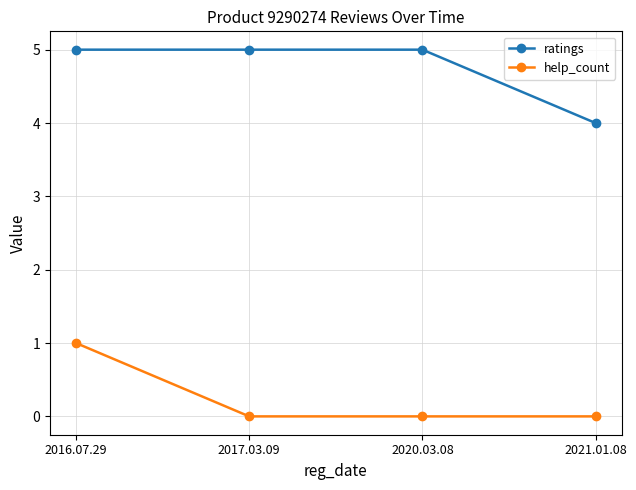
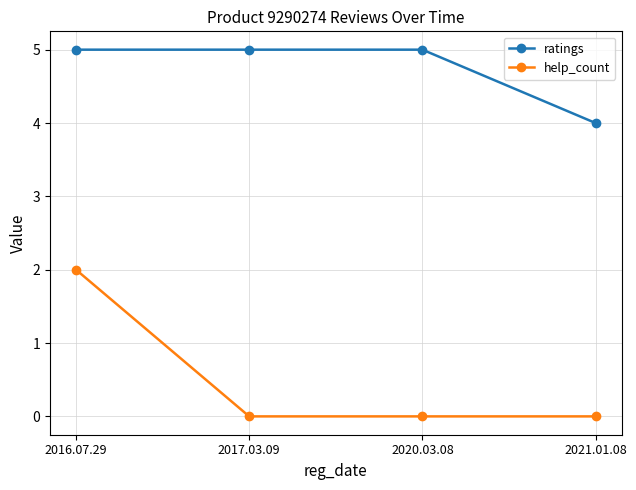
help_count, 2016.07.29: 1 -> 2
